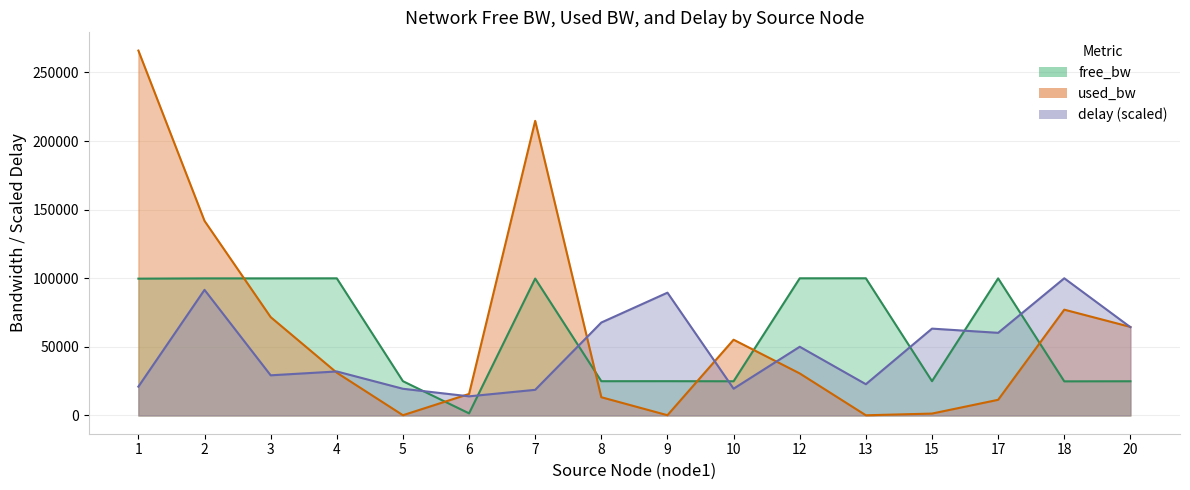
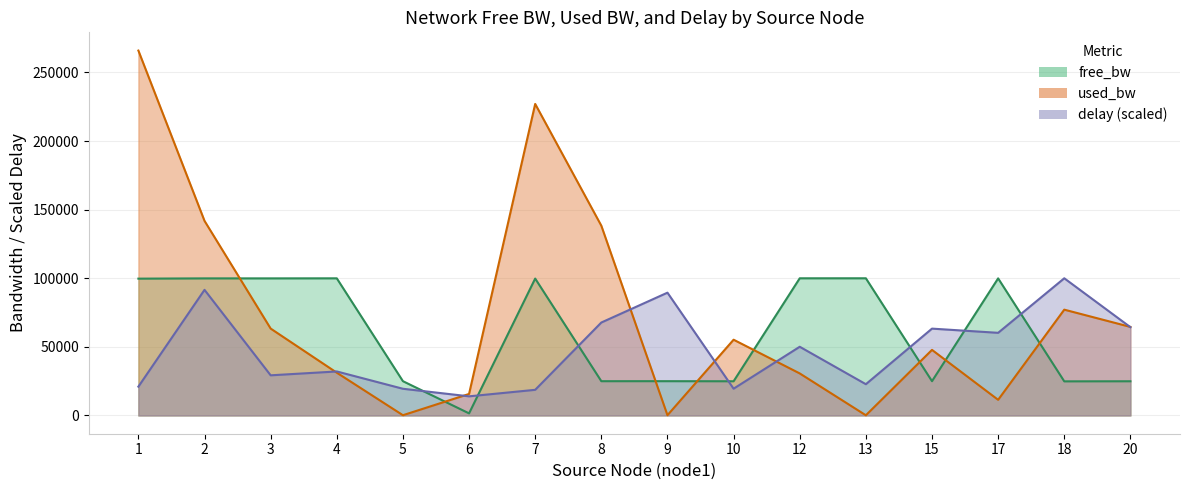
used_bw, 3: 72000 -> 63000
used_bw, 7: 215000 -> 227000
used_bw, 8: 13000 -> 138000
used_bw, 15: 1000 -> 48000
